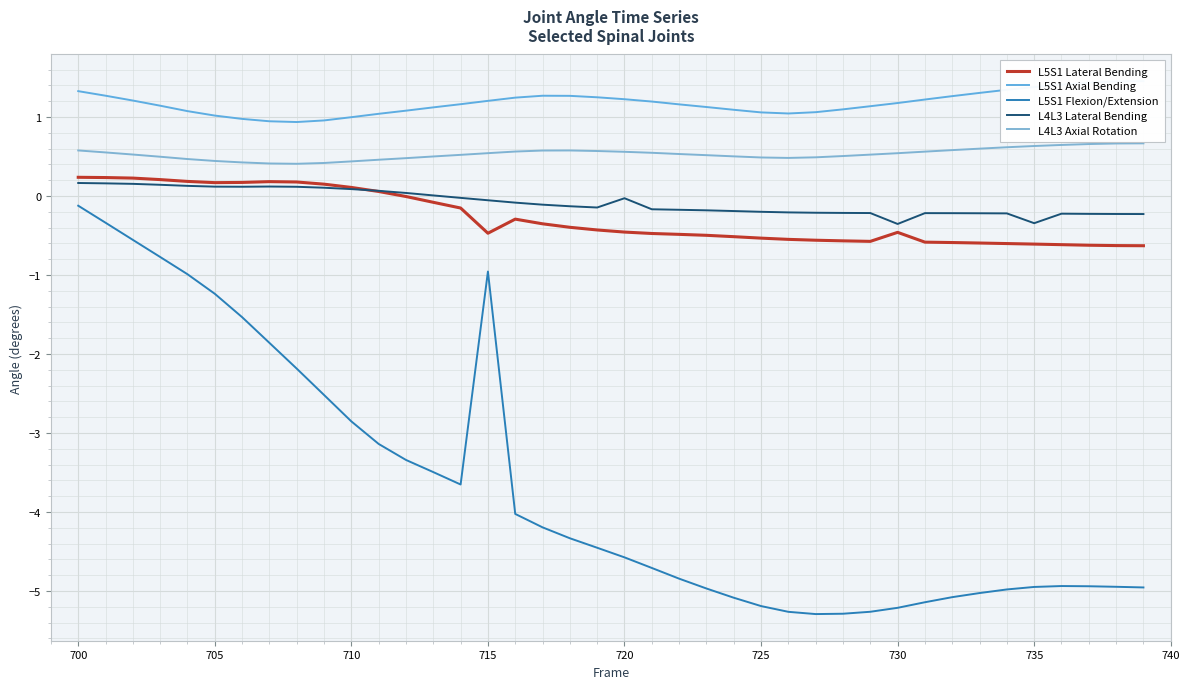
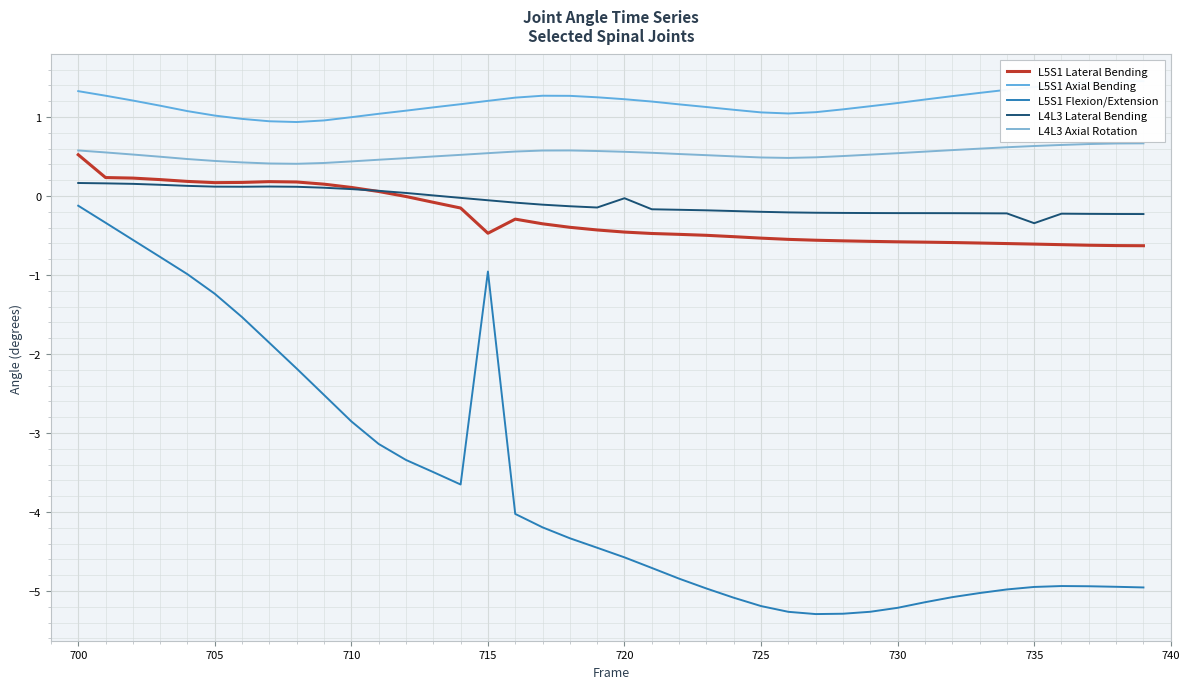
L5S1 Lateral Bending, 700: 0.2 -> 0.5
L5S1 Lateral Bending, 730: -0.5 -> -0.6
L4L3 Lateral Bending, 730: -0.4 -> -0.2
